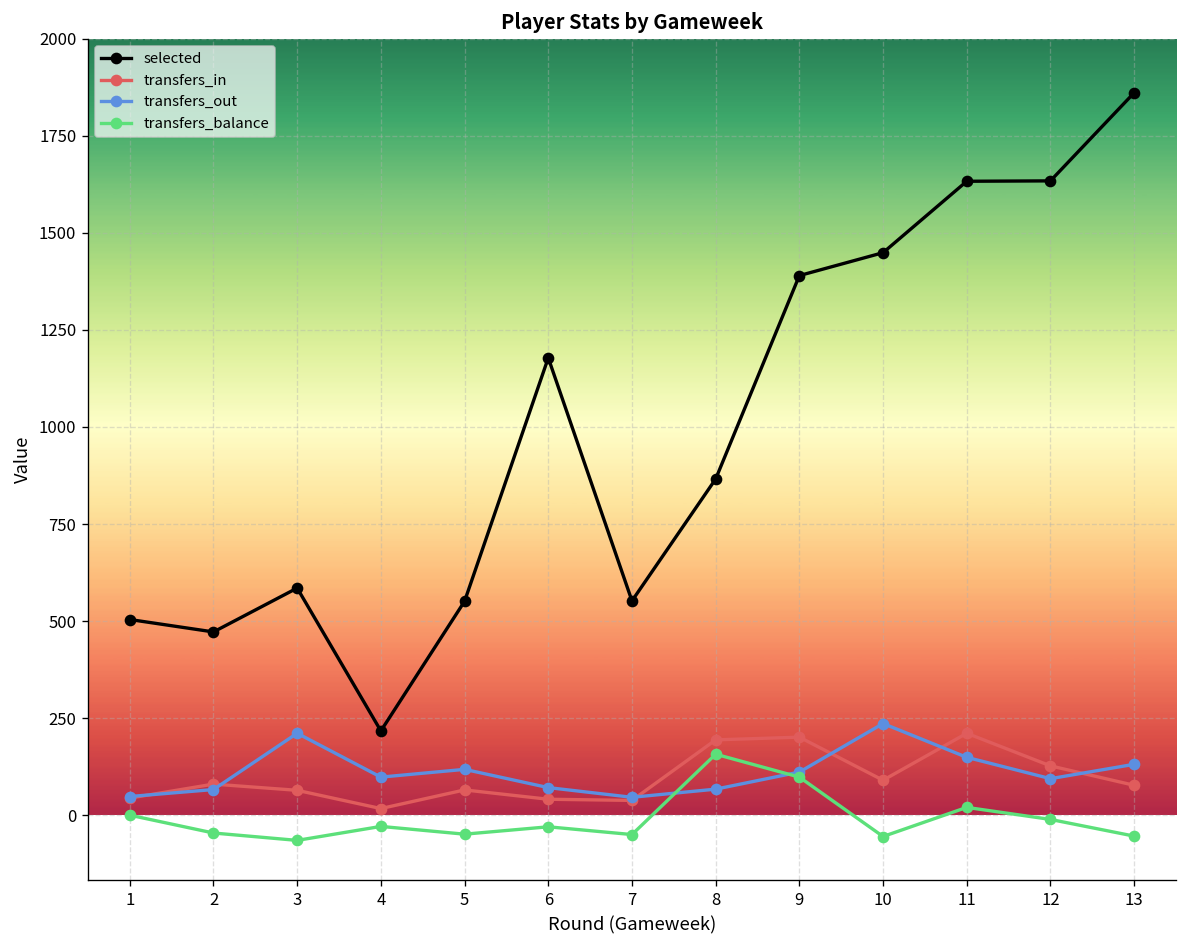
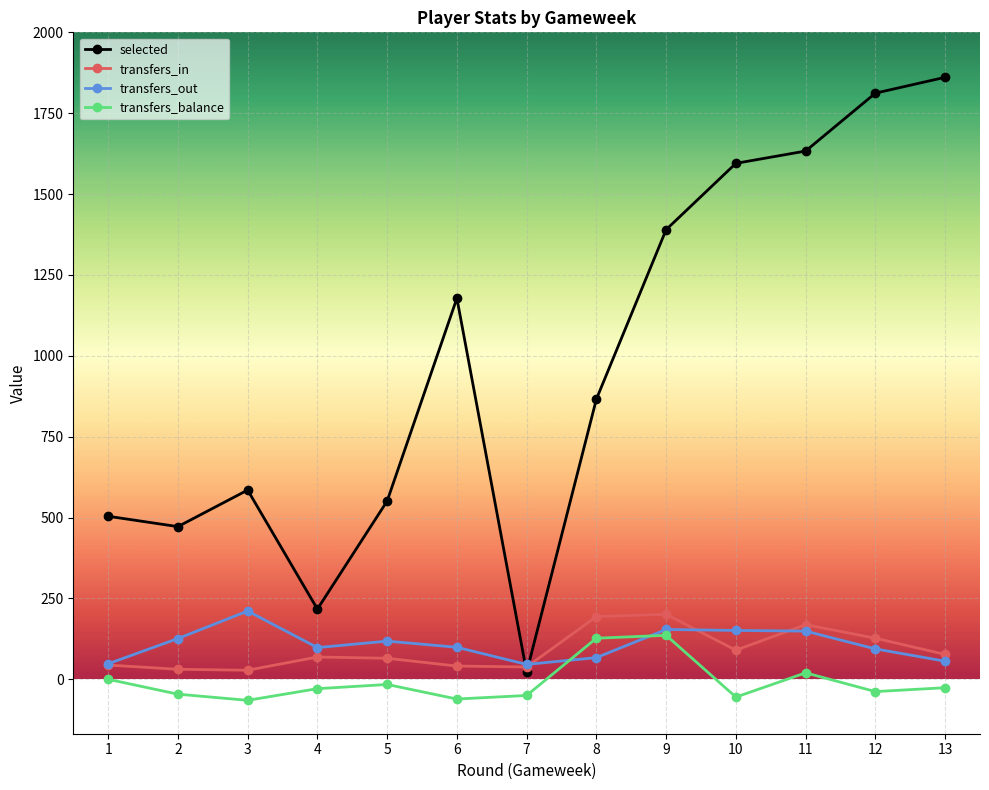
transfers_in, 2: 80 -> 30
transfers_out, 2: 70 -> 130
transfers_in, 3: 60 -> 30
transfers_in, 4: 20 -> 70
transfers_balance, 5: -50 -> -20
transfers_out, 6: 70 -> 100
transfers_balance, 6: -30 -> -60
selected, 7: 550 -> 20
transfers_balance, 8: 160 -> 130
transfers_out, 9: 110 -> 150
transfers_balance, 9: 100 -> 140
selected, 10: 1450 -> 1600
transfers_out, 10: 240 -> 150
transfers_in, 11: 210 -> 170
selected, 12: 1630 -> 1810
transfers_balance, 12: -10 -> -40
transfers_out, 13: 130 -> 60
transfers_balance, 13: -50 -> -30
